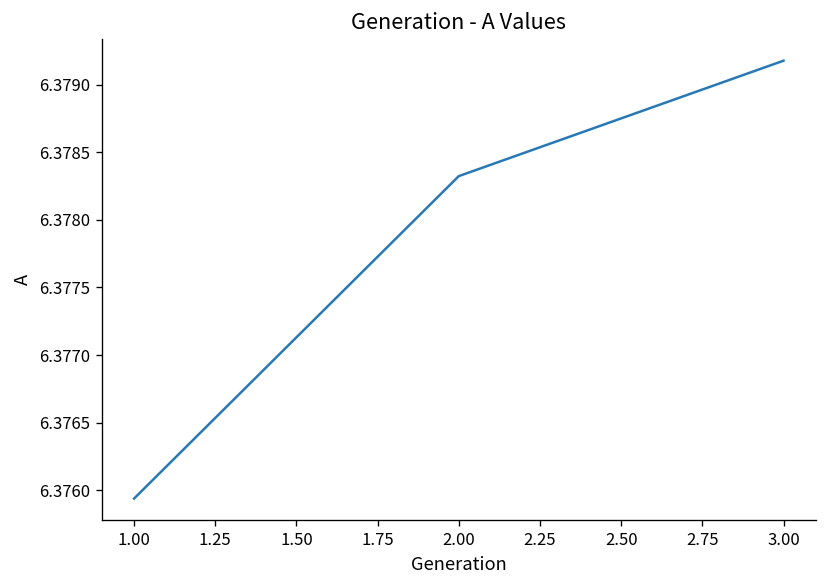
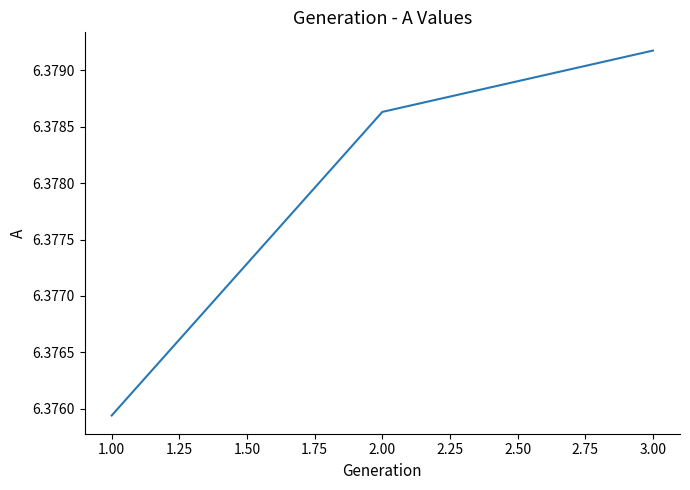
2.00: 6.37832 -> 6.37863
